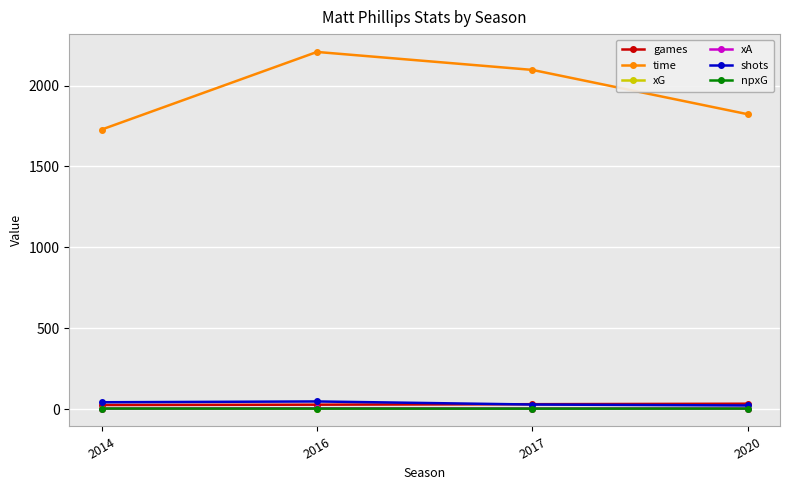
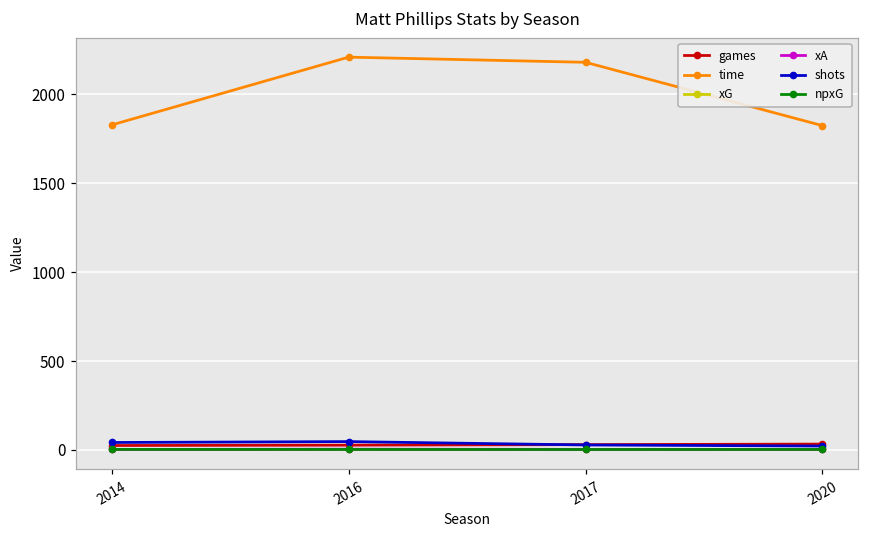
time, 2014: 1730 -> 1830
time, 2017: 2100 -> 2180
